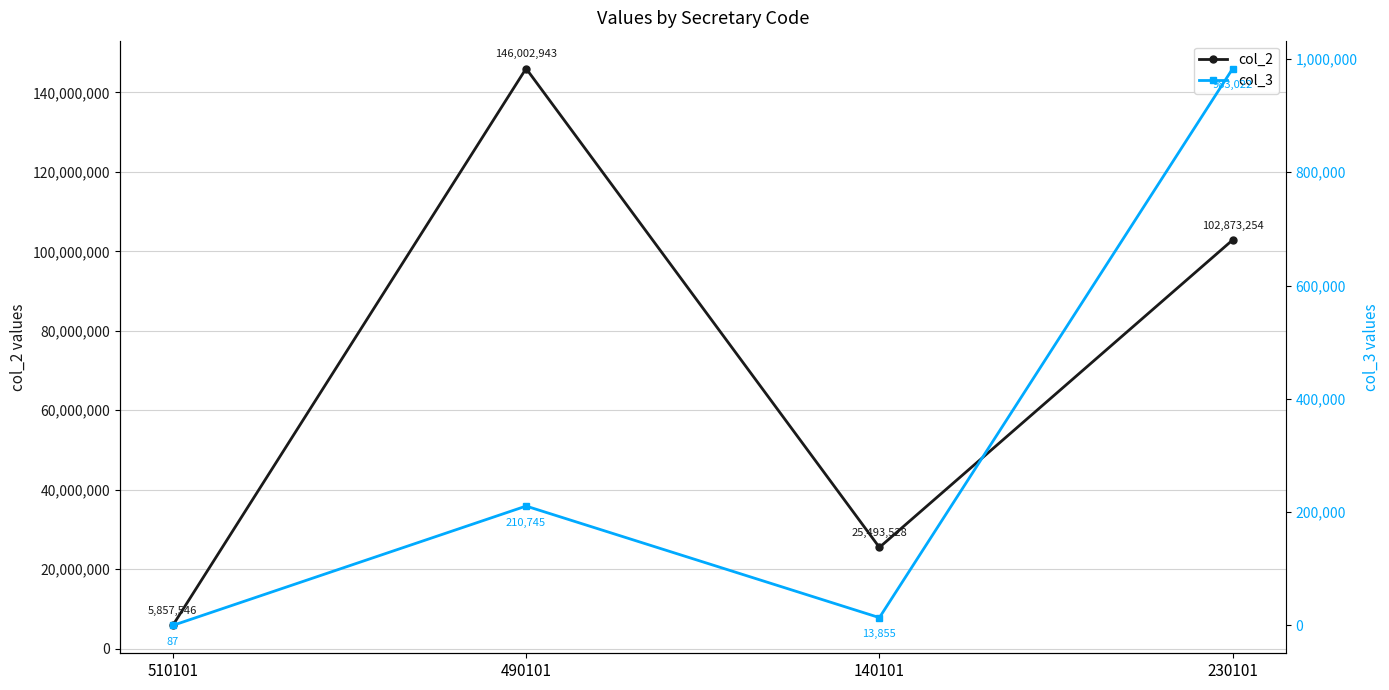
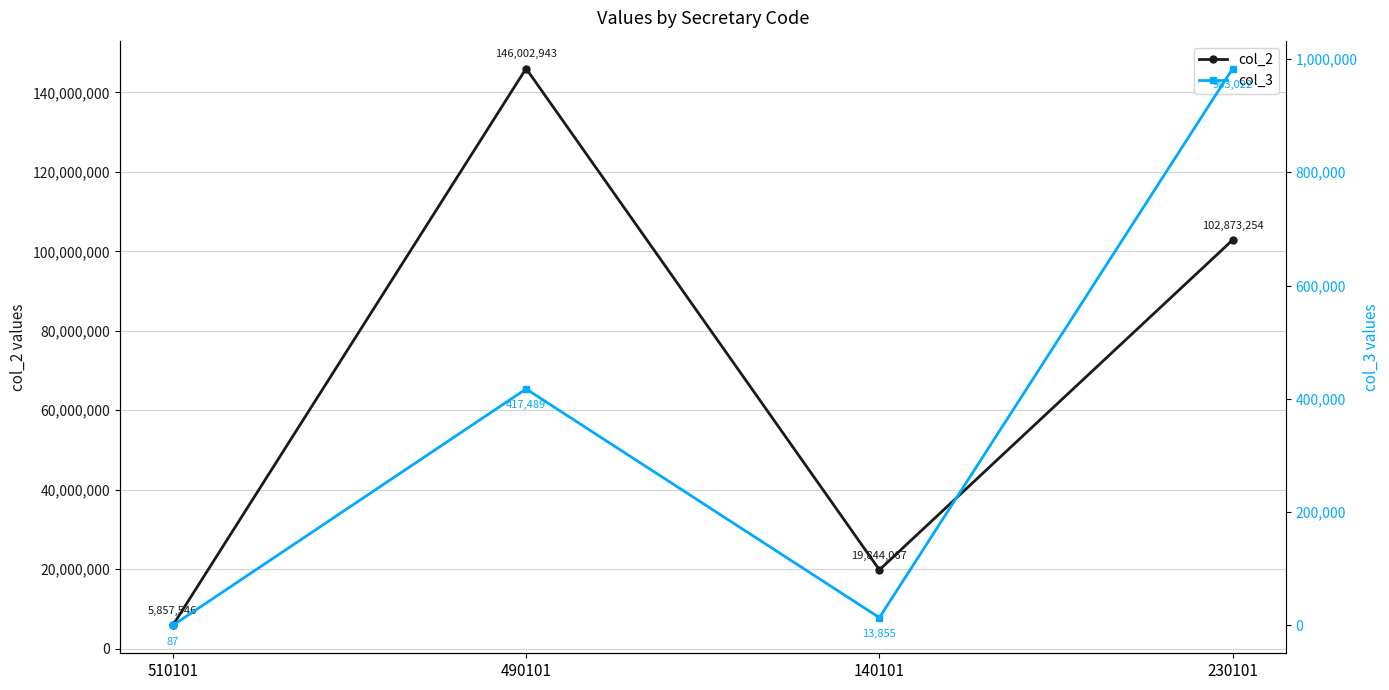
col_2, 140101: 25,493,528 -> 19,844,067
col_3, 490101: 210,745 -> 417,489
